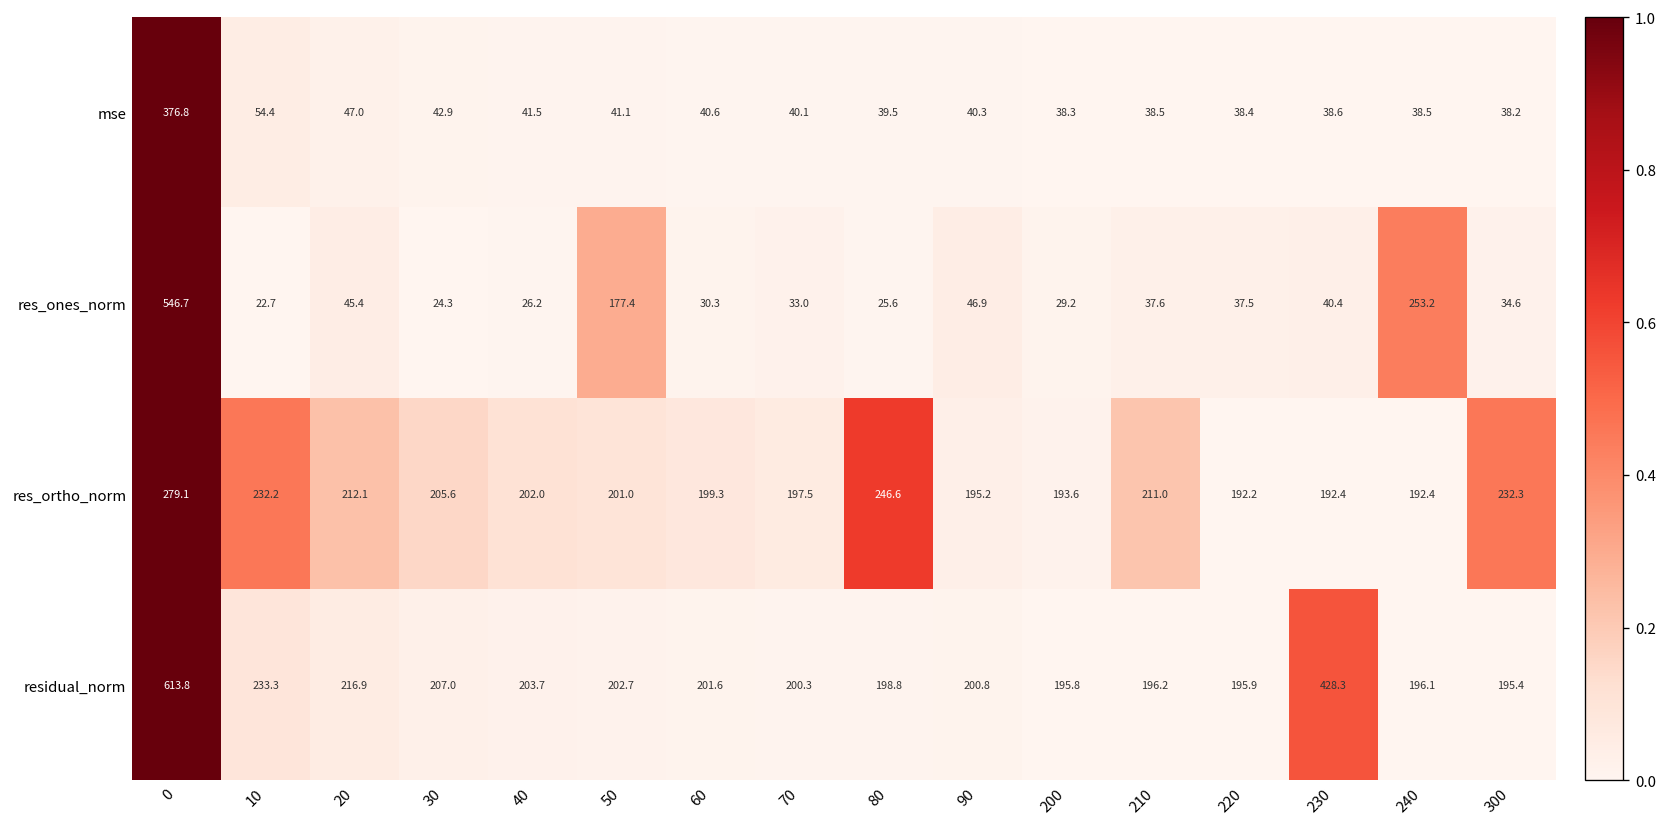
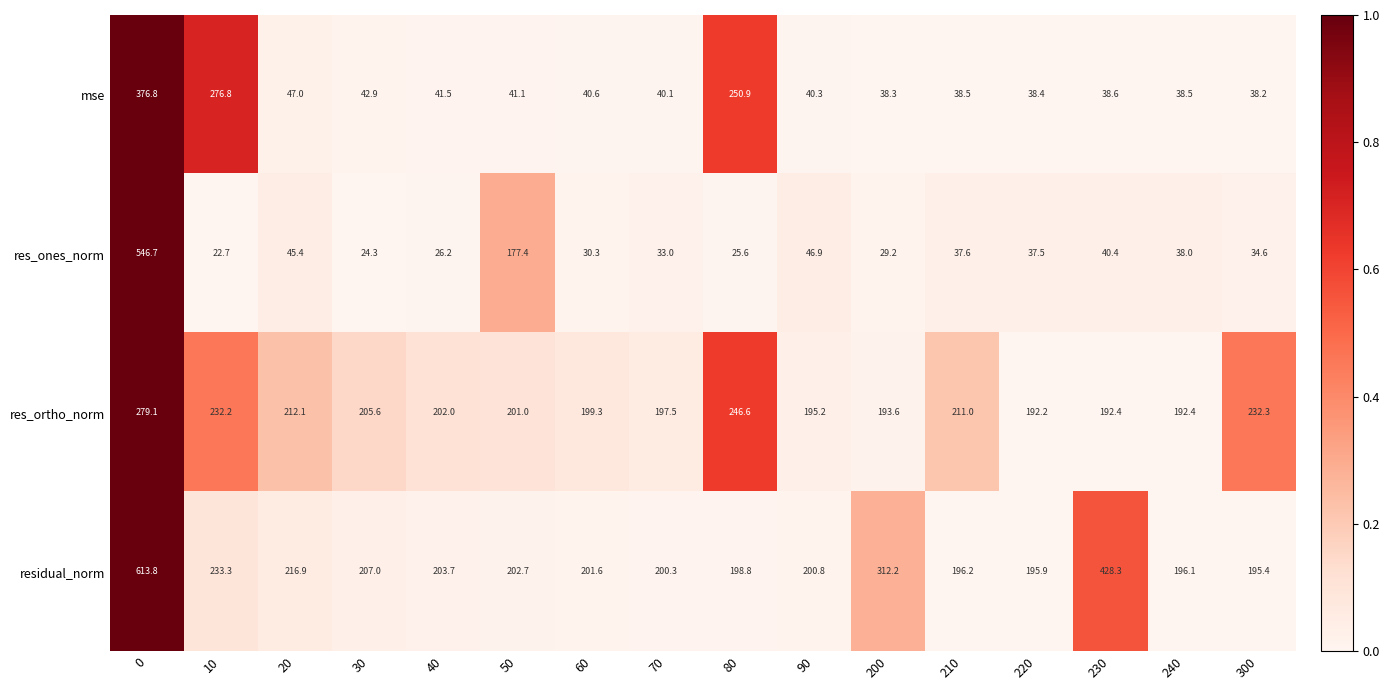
mse, 10: 54.4 -> 276.8
mse, 80: 39.5 -> 250.9
res_ones_norm, 240: 253.2 -> 38.0
residual_norm, 200: 195.8 -> 312.2
